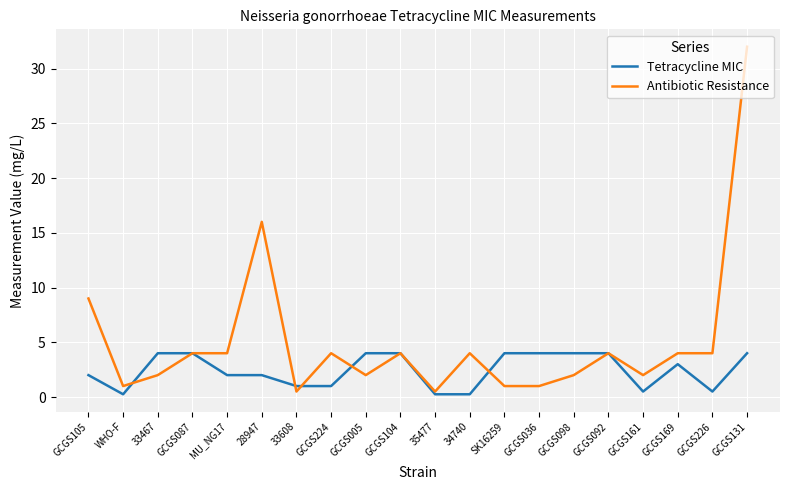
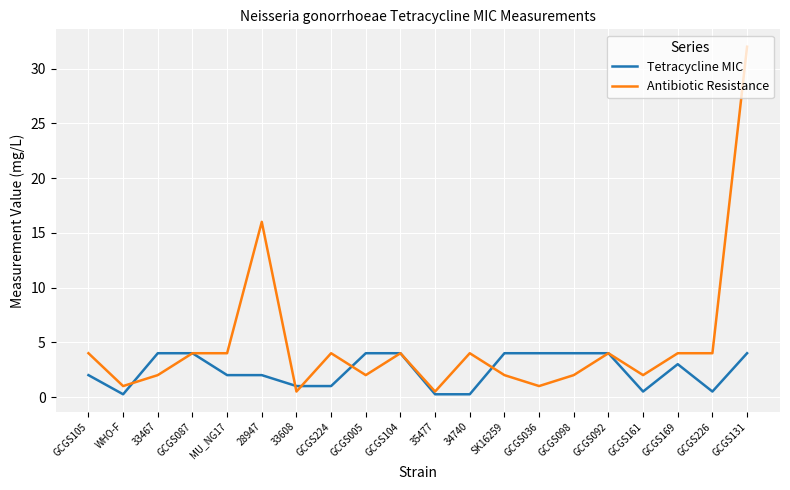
Antibiotic Resistance, GCGS105: 9 -> 4
Antibiotic Resistance, SK16259: 1 -> 2
